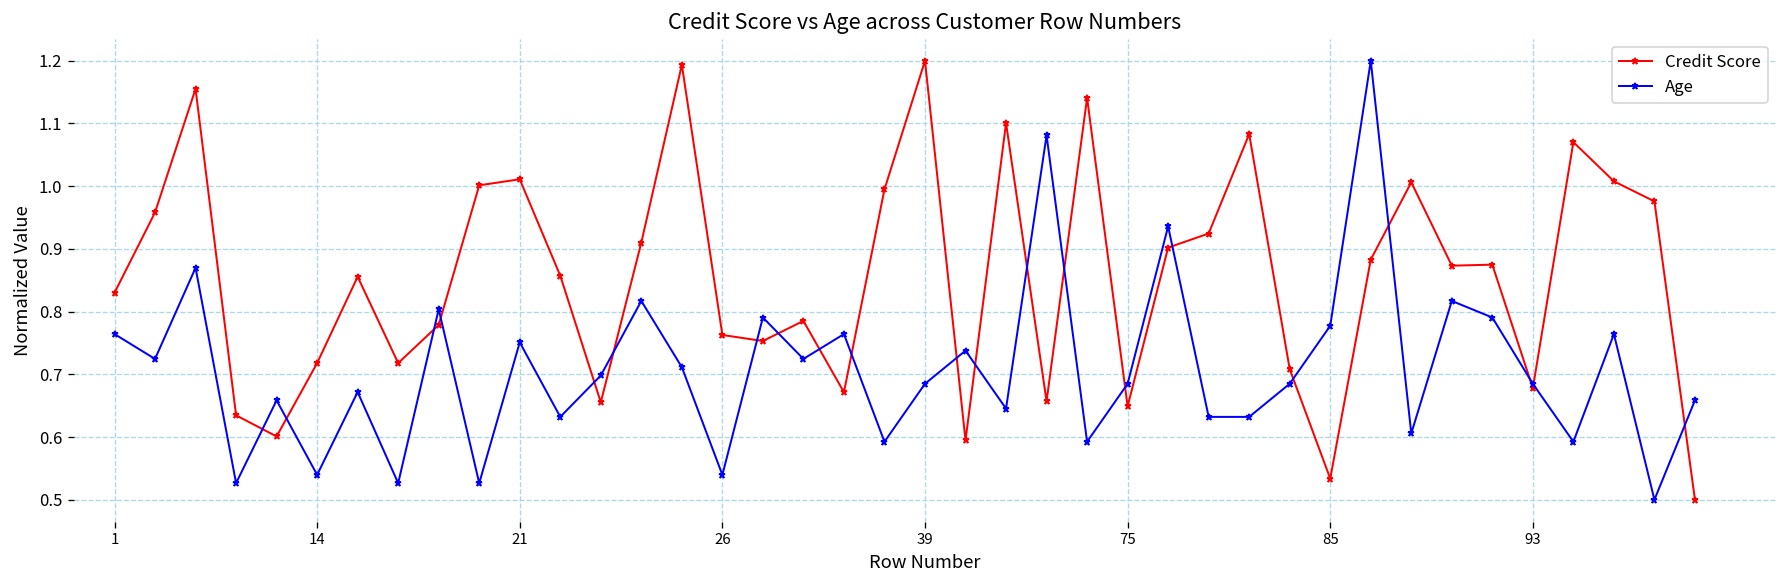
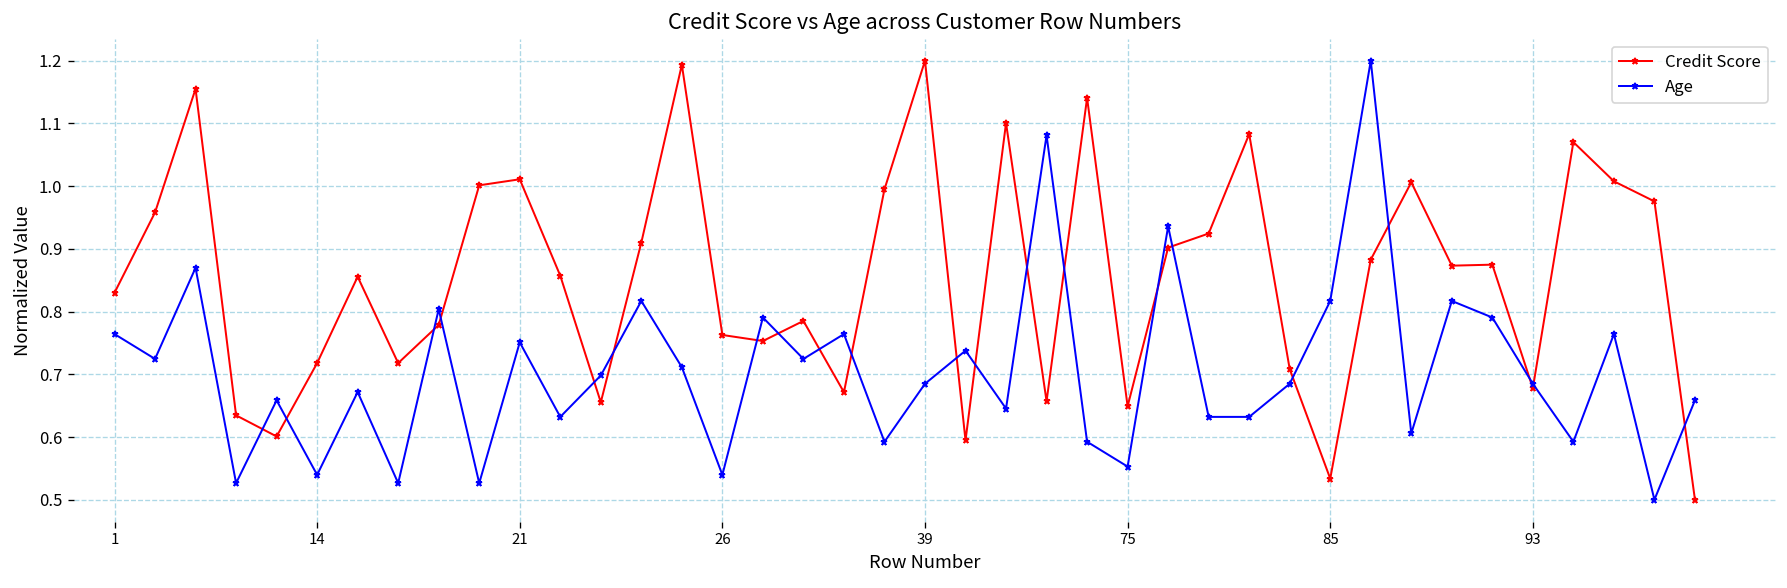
Age, 75: 0.68 -> 0.55
Age, 85: 0.78 -> 0.82
